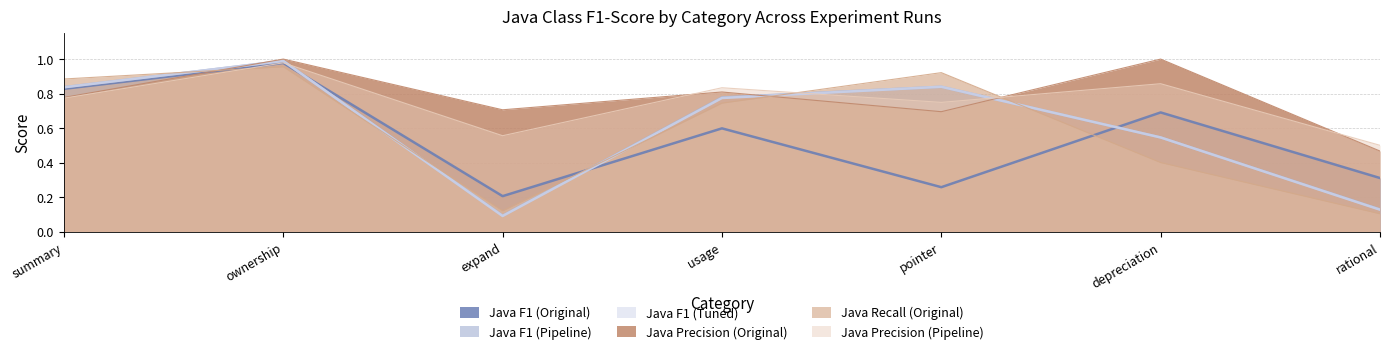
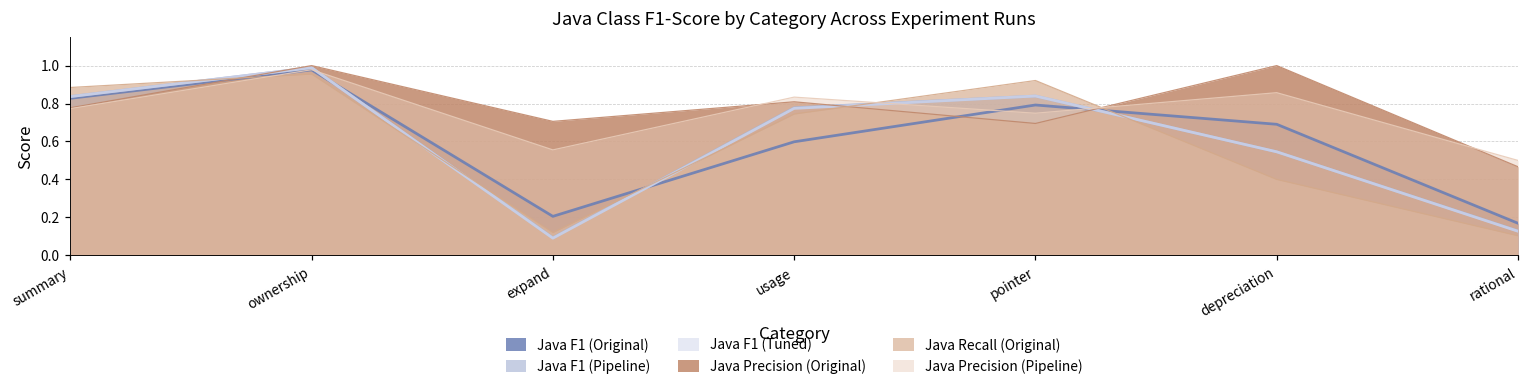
Java F1 (Original), pointer: 0.26 -> 0.79
Java F1 (Original), rational: 0.31 -> 0.17
